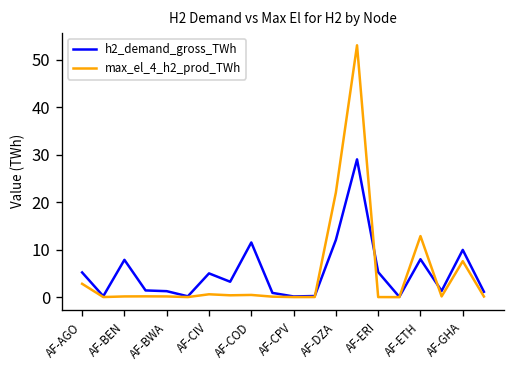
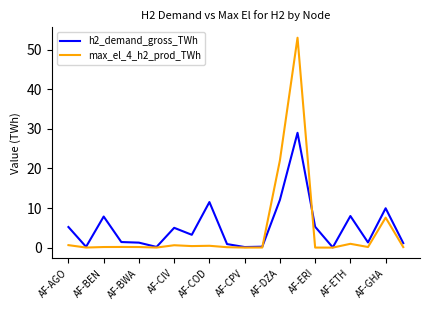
max_el_4_h2_prod_TWh, AF-AGO: 3 -> 1
max_el_4_h2_prod_TWh, AF-ETH: 13 -> 1
